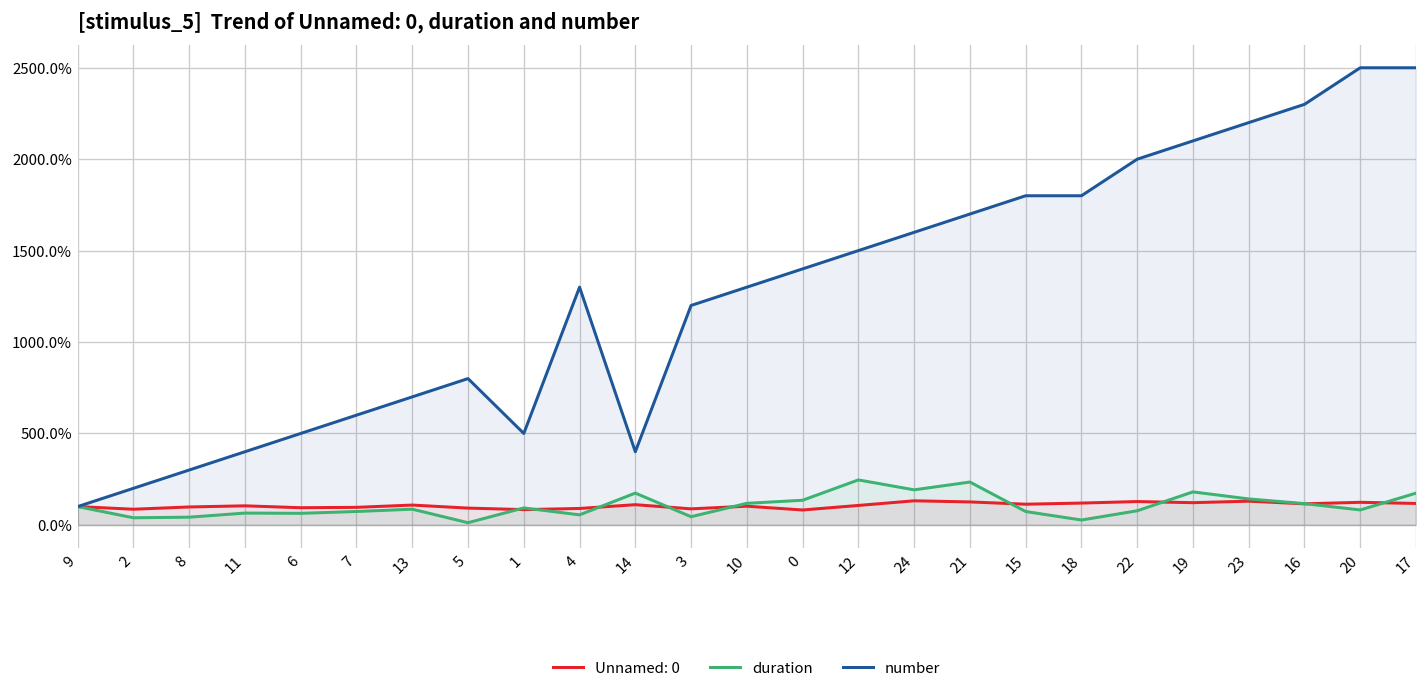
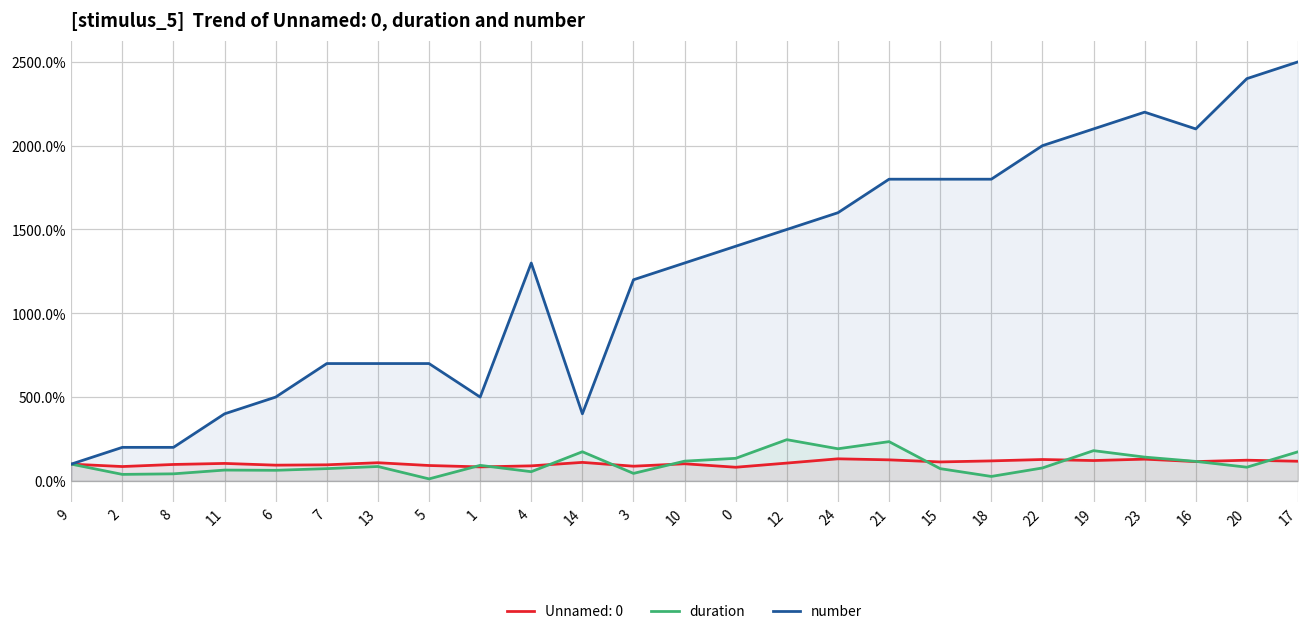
number, 8: 300% -> 200%
number, 7: 600% -> 700%
number, 5: 800% -> 700%
number, 21: 1700% -> 1800%
number, 16: 2300% -> 2100%
number, 20: 2500% -> 2400%
